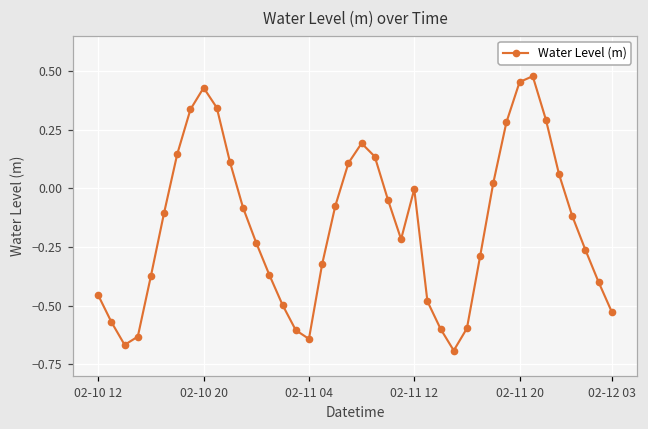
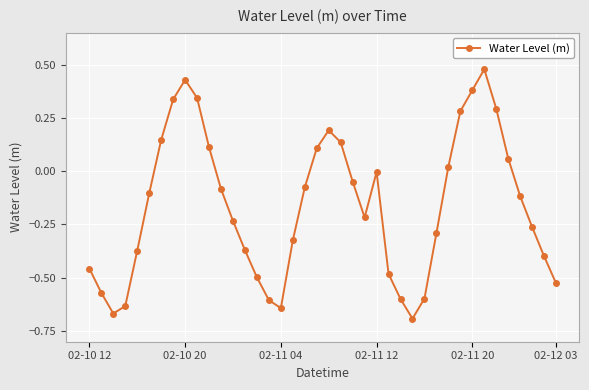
02-11 20: 0.45 -> 0.38
